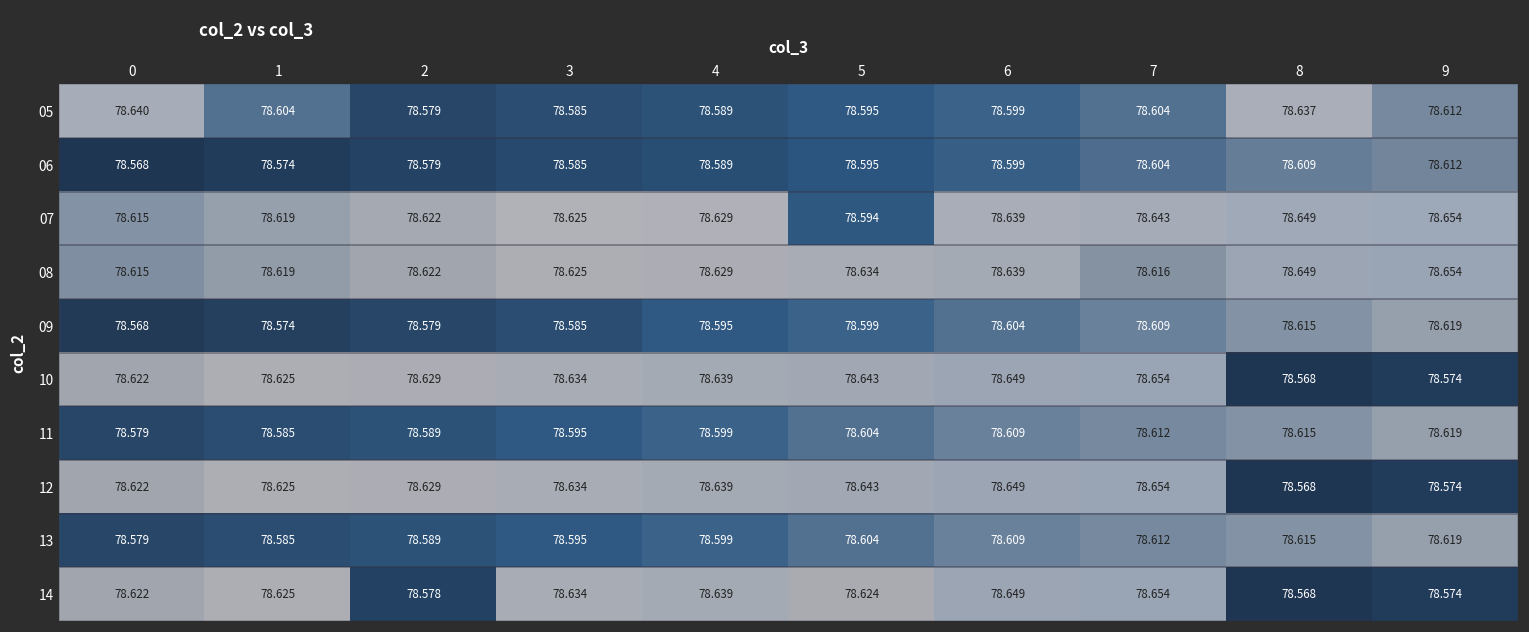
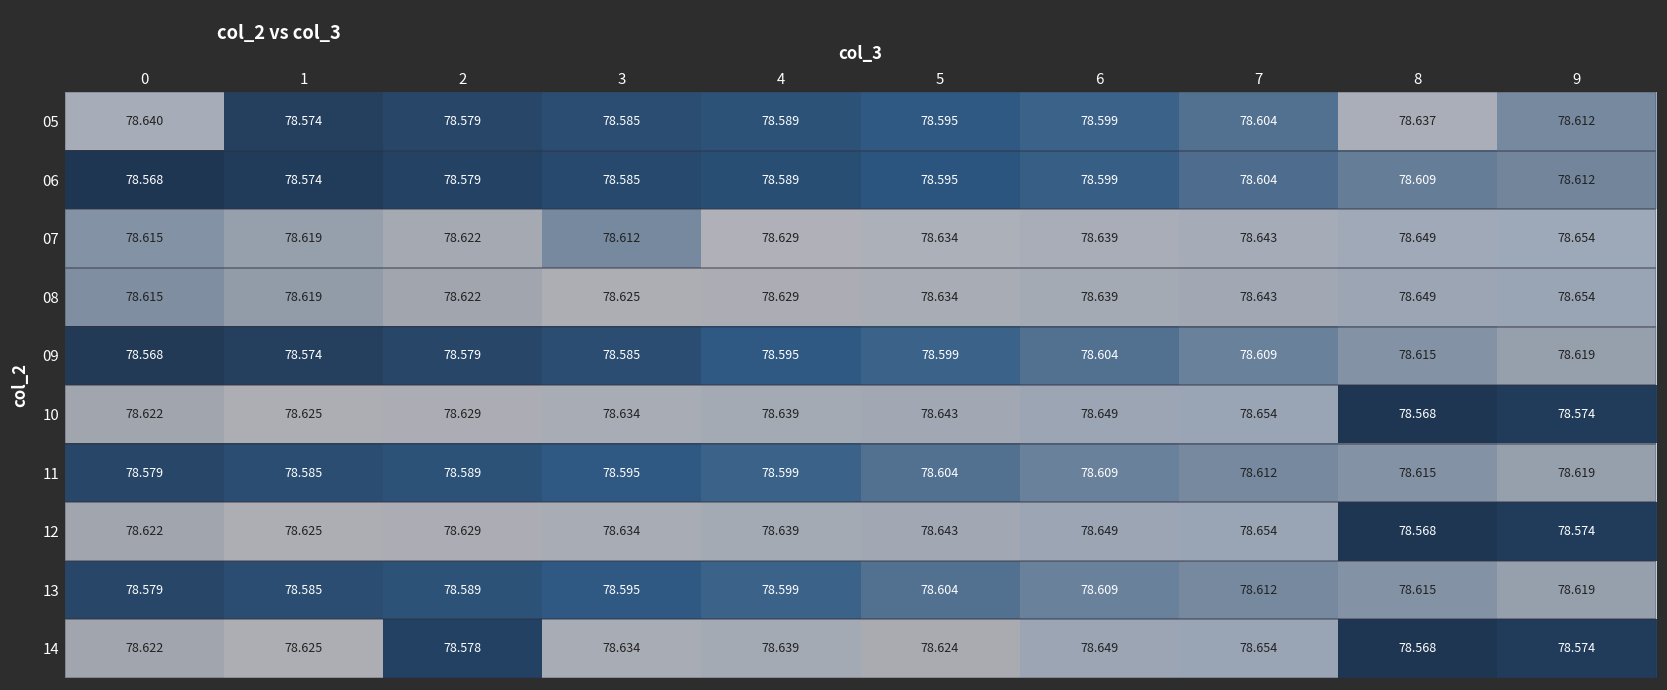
05, 1: 78.604 -> 78.574
07, 3: 78.625 -> 78.612
07, 5: 78.594 -> 78.634
08, 7: 78.616 -> 78.643
